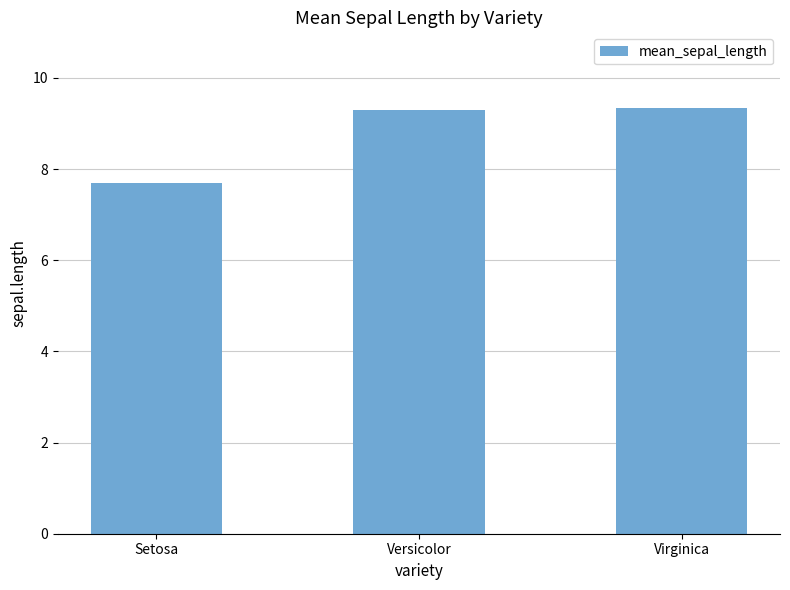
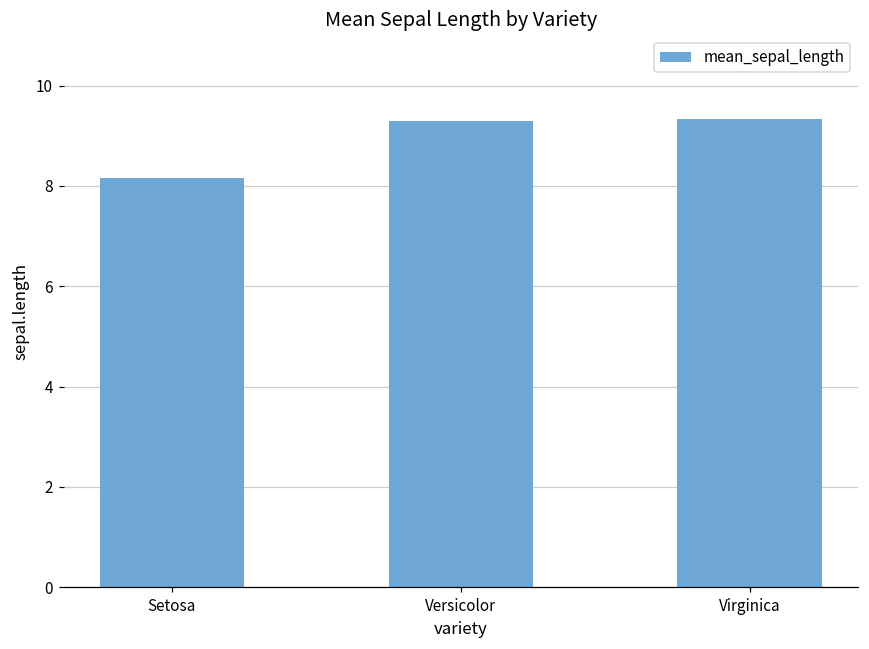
Setosa: 7.7 -> 8.2
